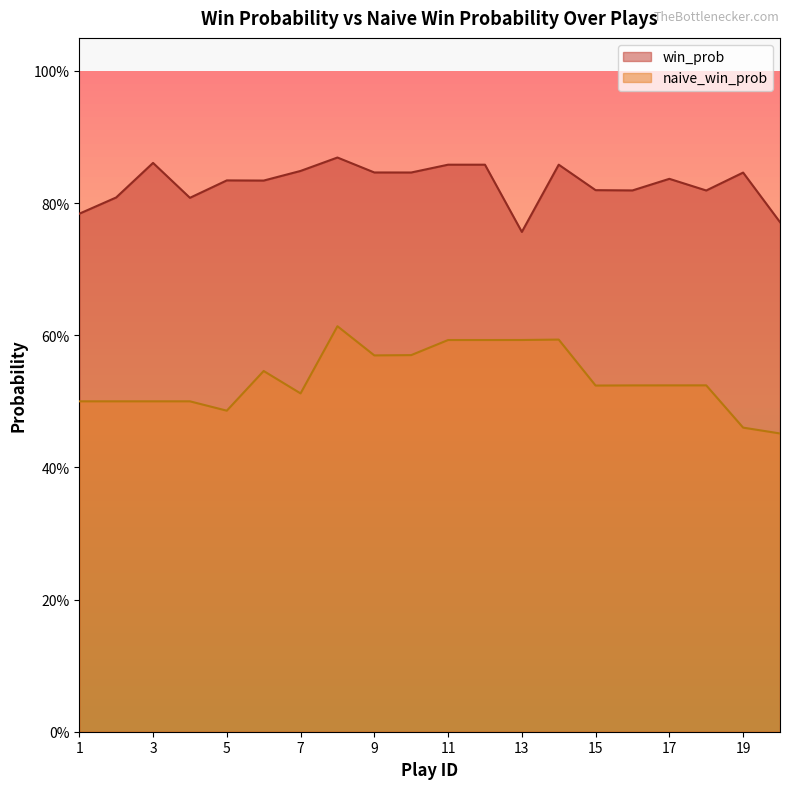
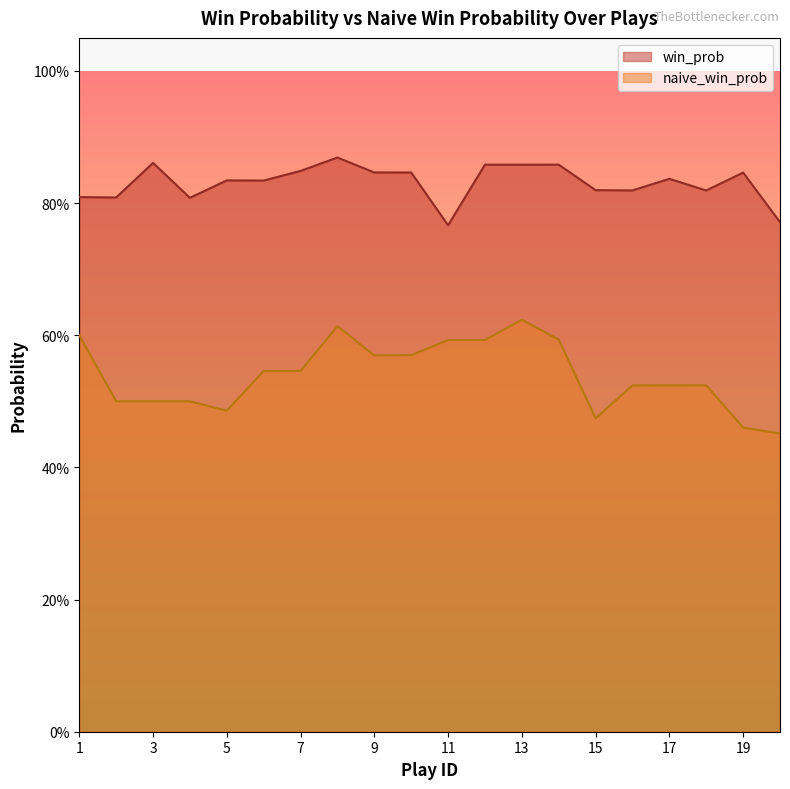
win_prob, 1: 78% -> 81%
naive_win_prob, 1: 50% -> 60%
naive_win_prob, 7: 51% -> 55%
win_prob, 11: 86% -> 77%
win_prob, 13: 76% -> 86%
naive_win_prob, 13: 59% -> 62%
naive_win_prob, 15: 52% -> 47%
